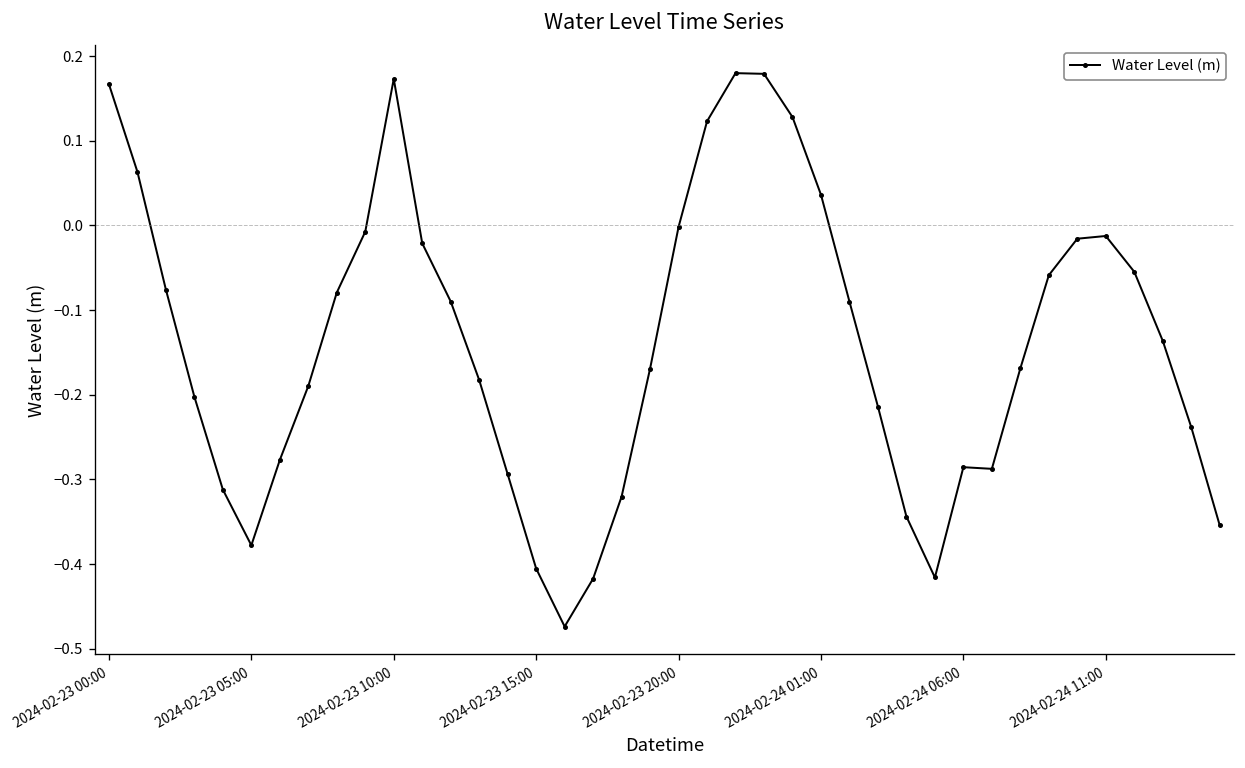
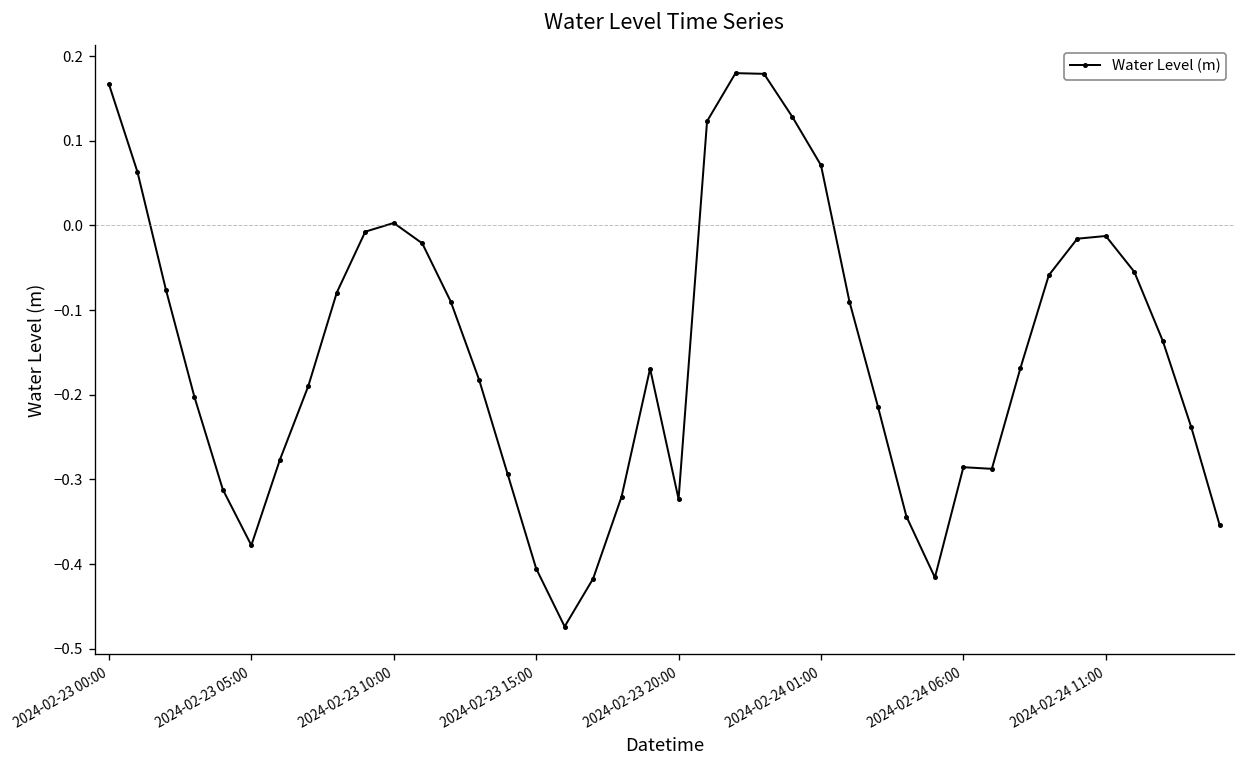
2024-02-23 10:00: 0.17 -> 0.00
2024-02-23 20:00: 0.00 -> -0.32
2024-02-24 01:00: 0.04 -> 0.07
